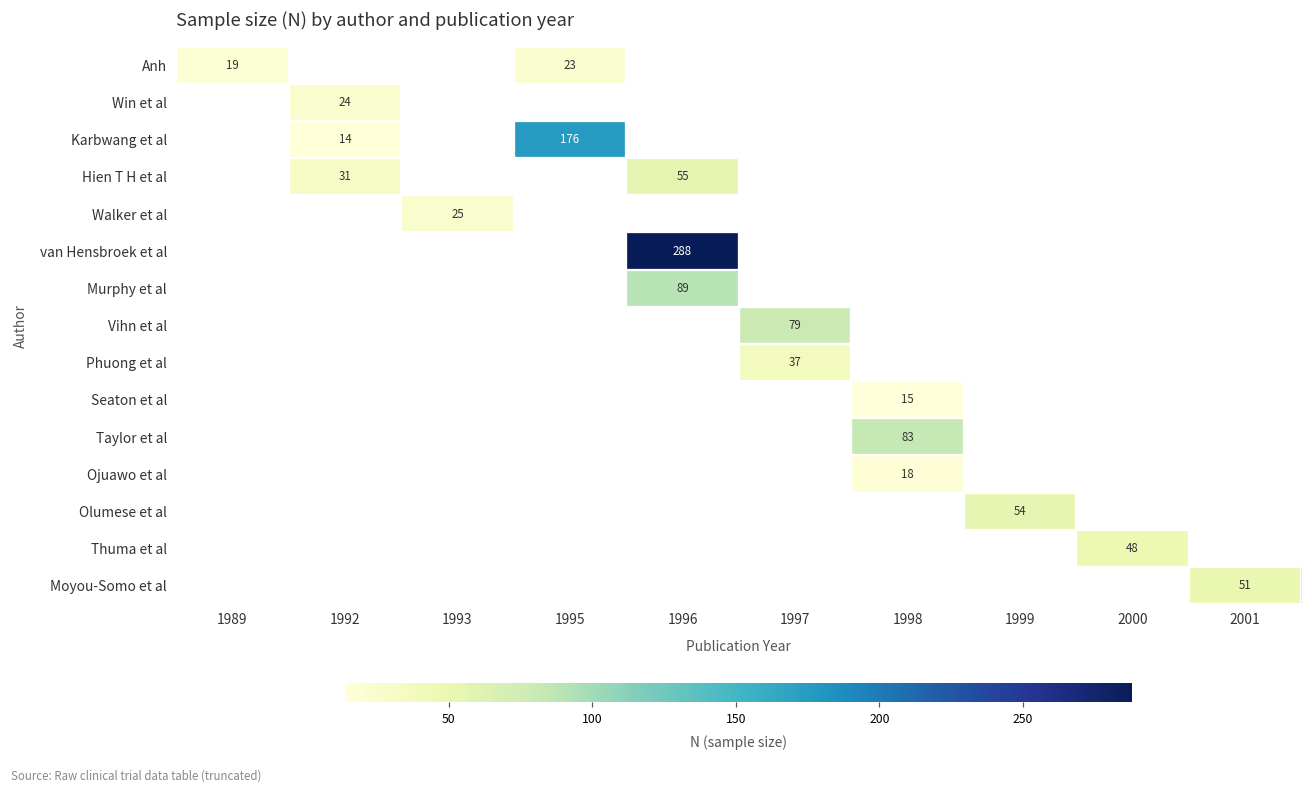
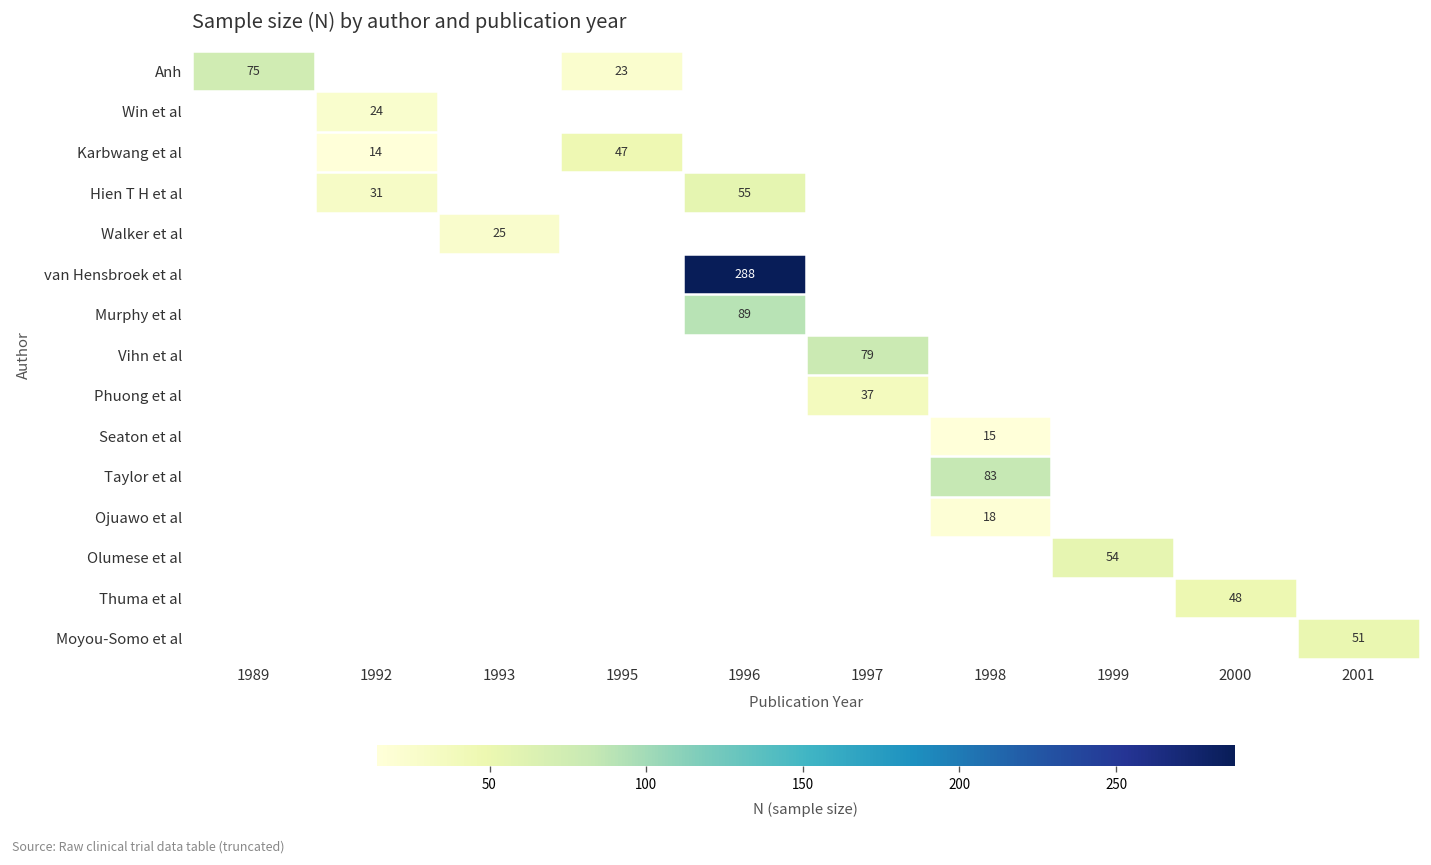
Anh, 1989: 19 -> 75
Karbwang et al, 1995: 176 -> 47
